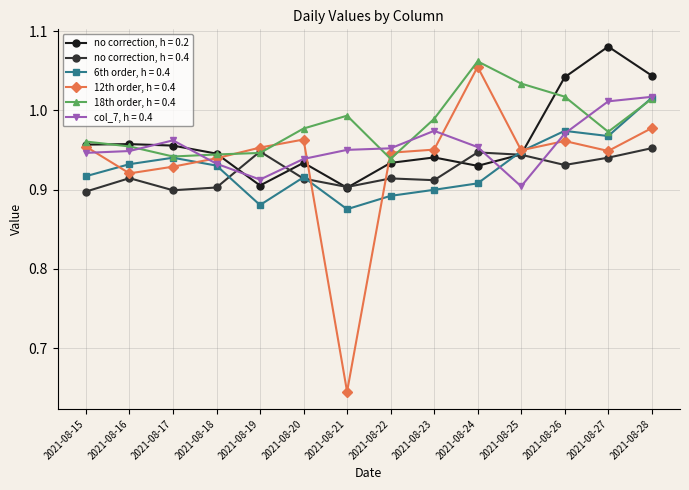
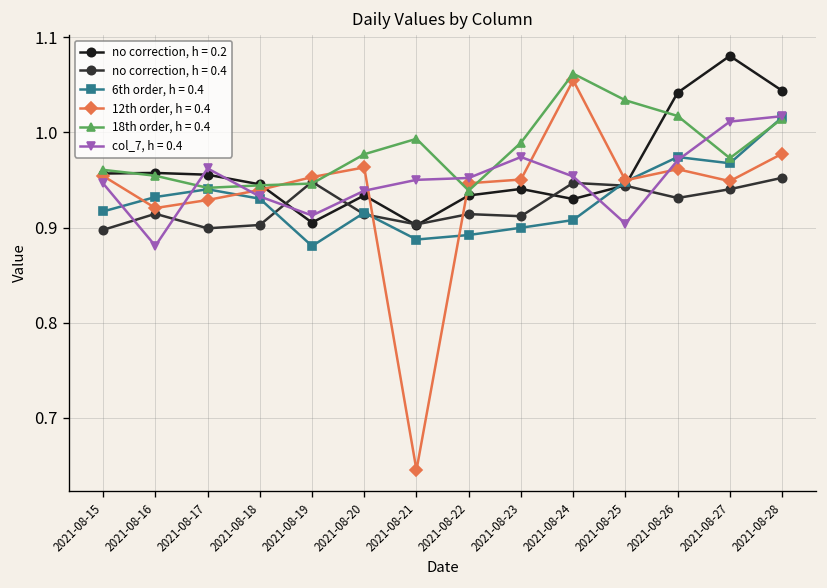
col_7, h = 0.4, 2021-08-16: 0.95 -> 0.88
6th order, h = 0.4, 2021-08-21: 0.88 -> 0.89
